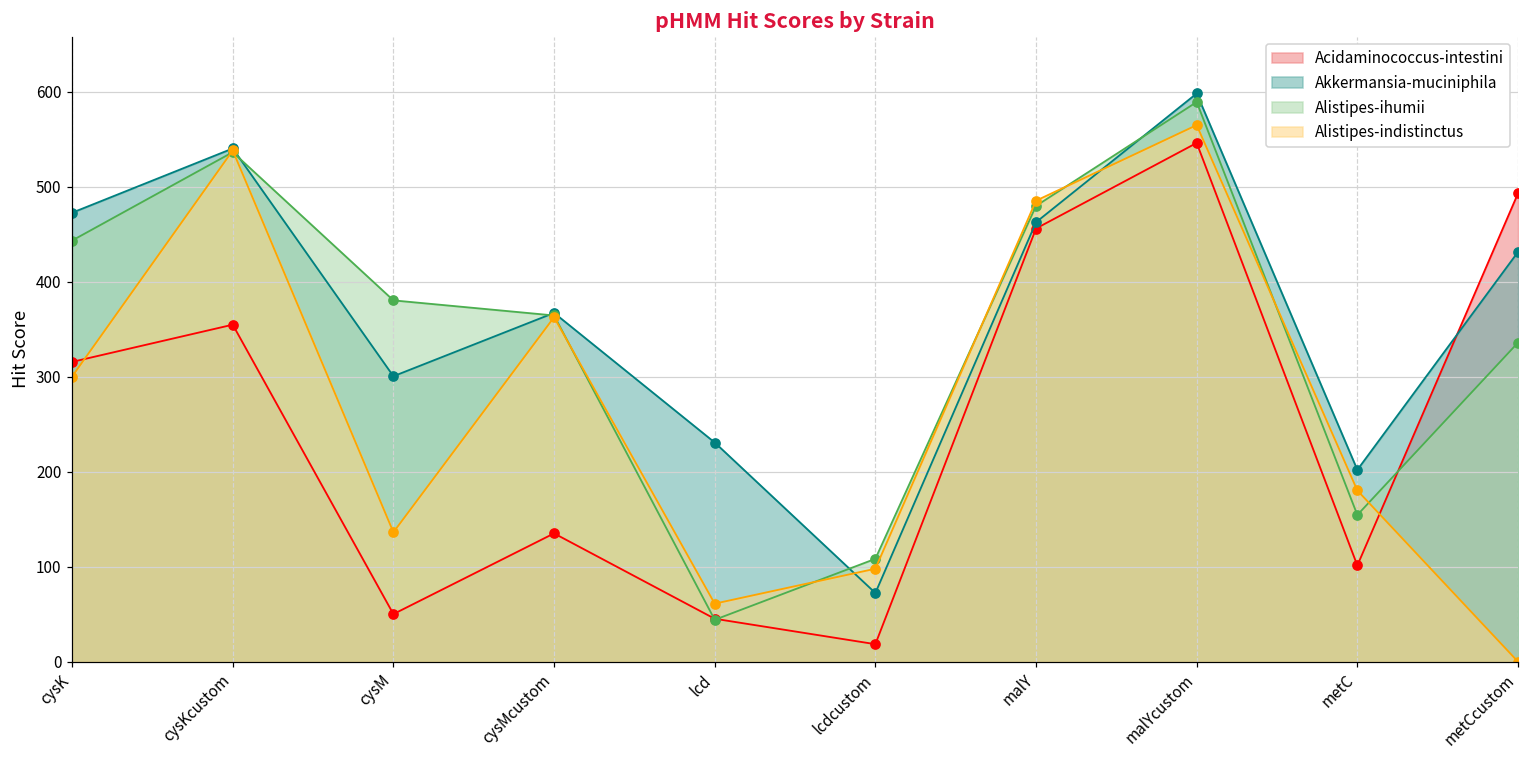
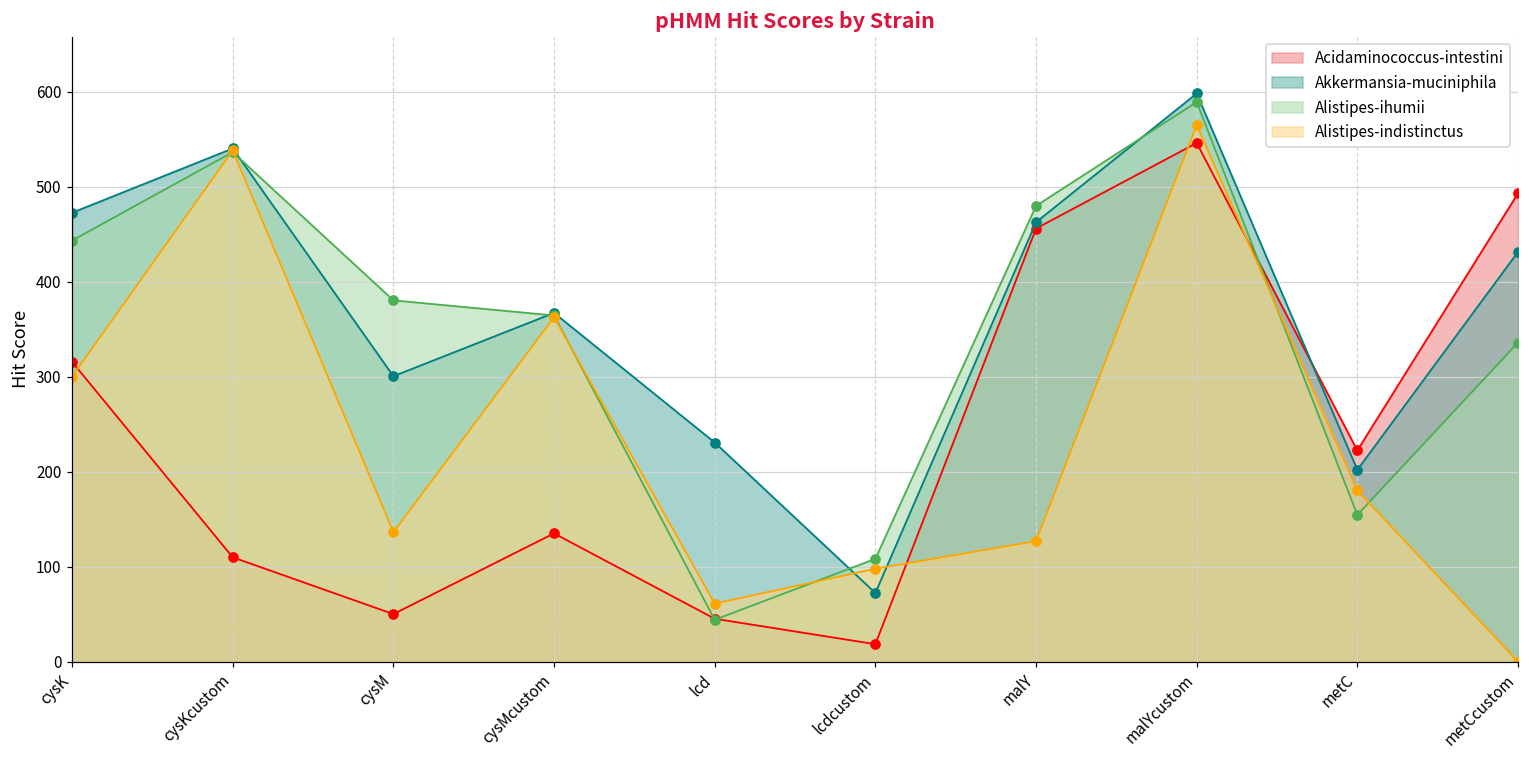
Acidaminococcus-intestini, cysKcustom: 350 -> 110
Alistipes-indistinctus, malY: 490 -> 130
Acidaminococcus-intestini, metC: 100 -> 220
